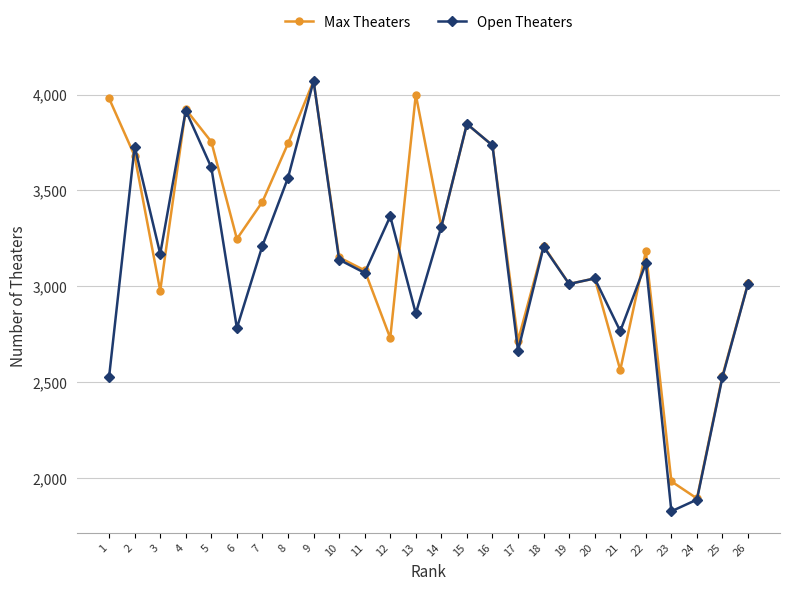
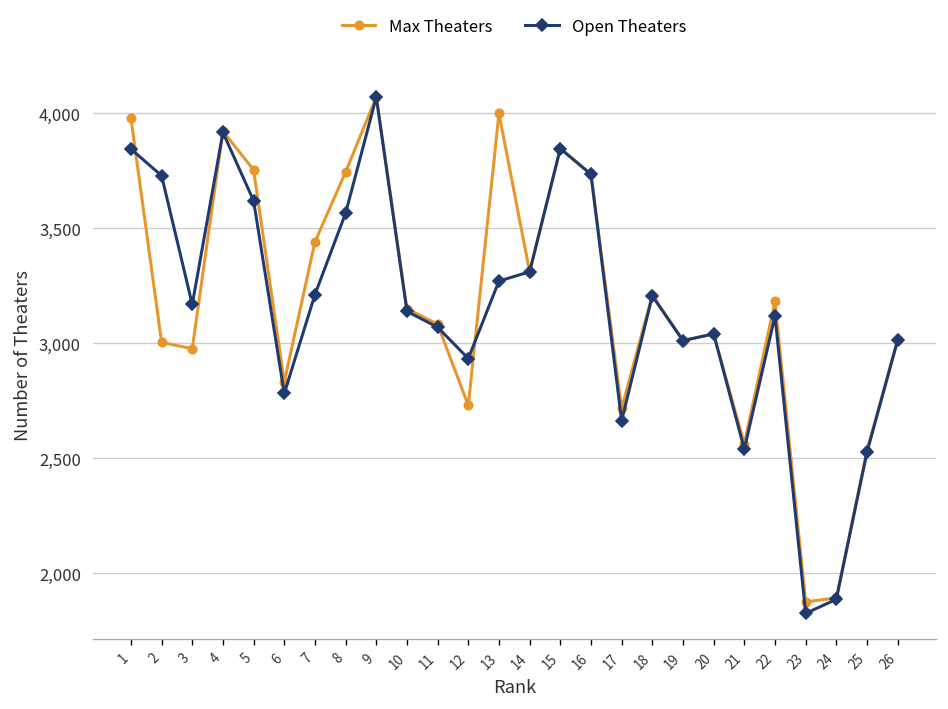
Open Theaters, 1: 2,530 -> 3,850
Max Theaters, 2: 3,680 -> 3,000
Max Theaters, 6: 3,250 -> 2,830
Open Theaters, 12: 3,370 -> 2,930
Open Theaters, 13: 2,860 -> 3,270
Open Theaters, 21: 2,770 -> 2,540
Max Theaters, 23: 1,980 -> 1,880
